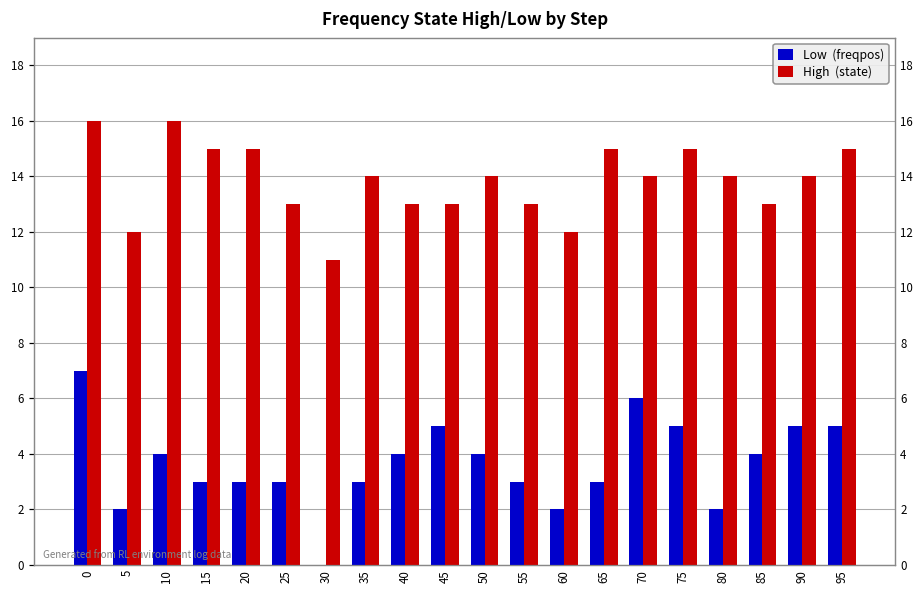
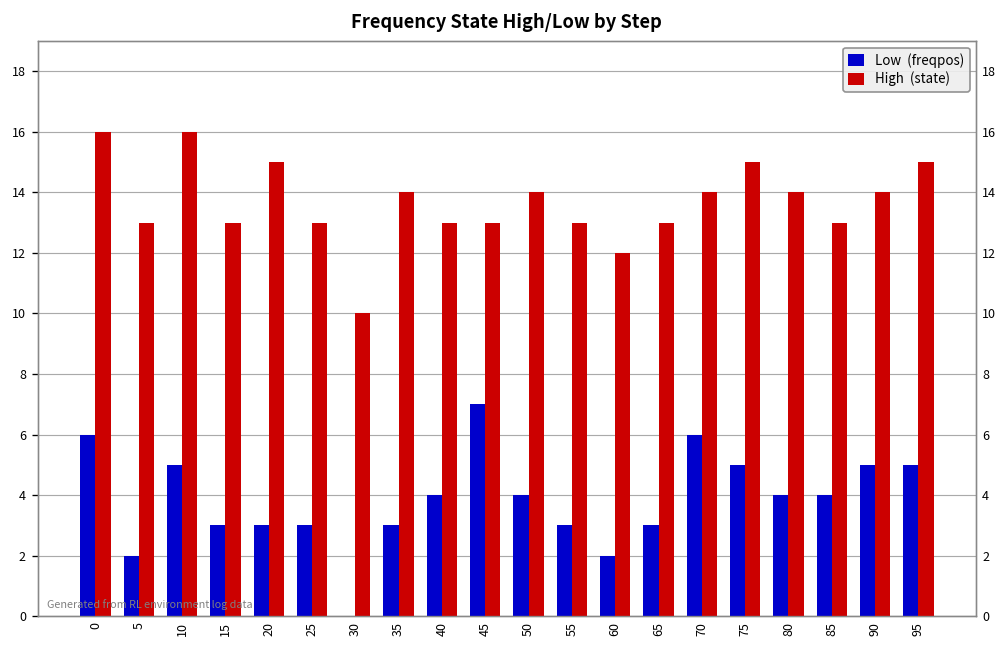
Low (freqpos), 0: 7 -> 6
High (state), 5: 12 -> 13
Low (freqpos), 10: 4 -> 5
High (state), 15: 15 -> 13
High (state), 30: 11 -> 10
Low (freqpos), 45: 5 -> 7
High (state), 65: 15 -> 13
Low (freqpos), 80: 2 -> 4
